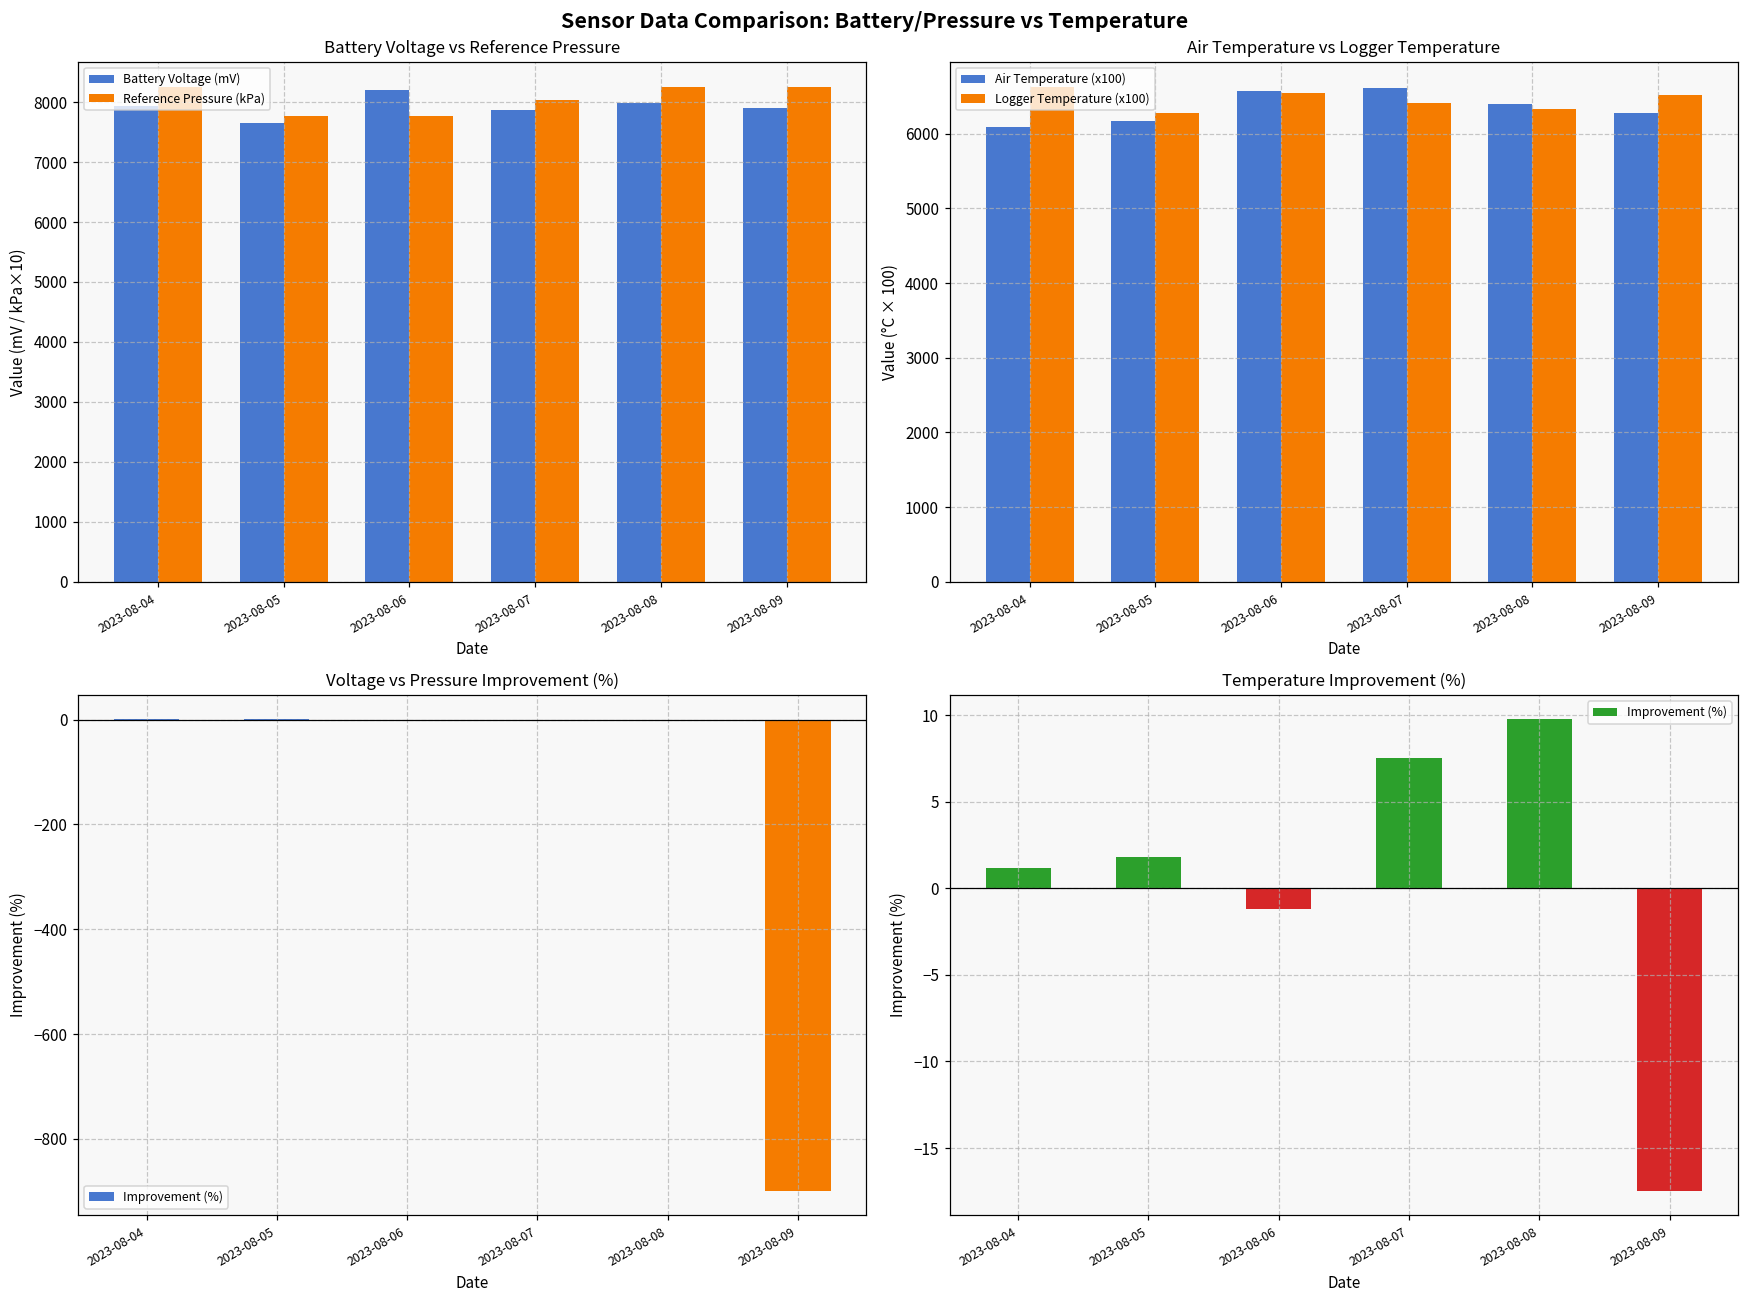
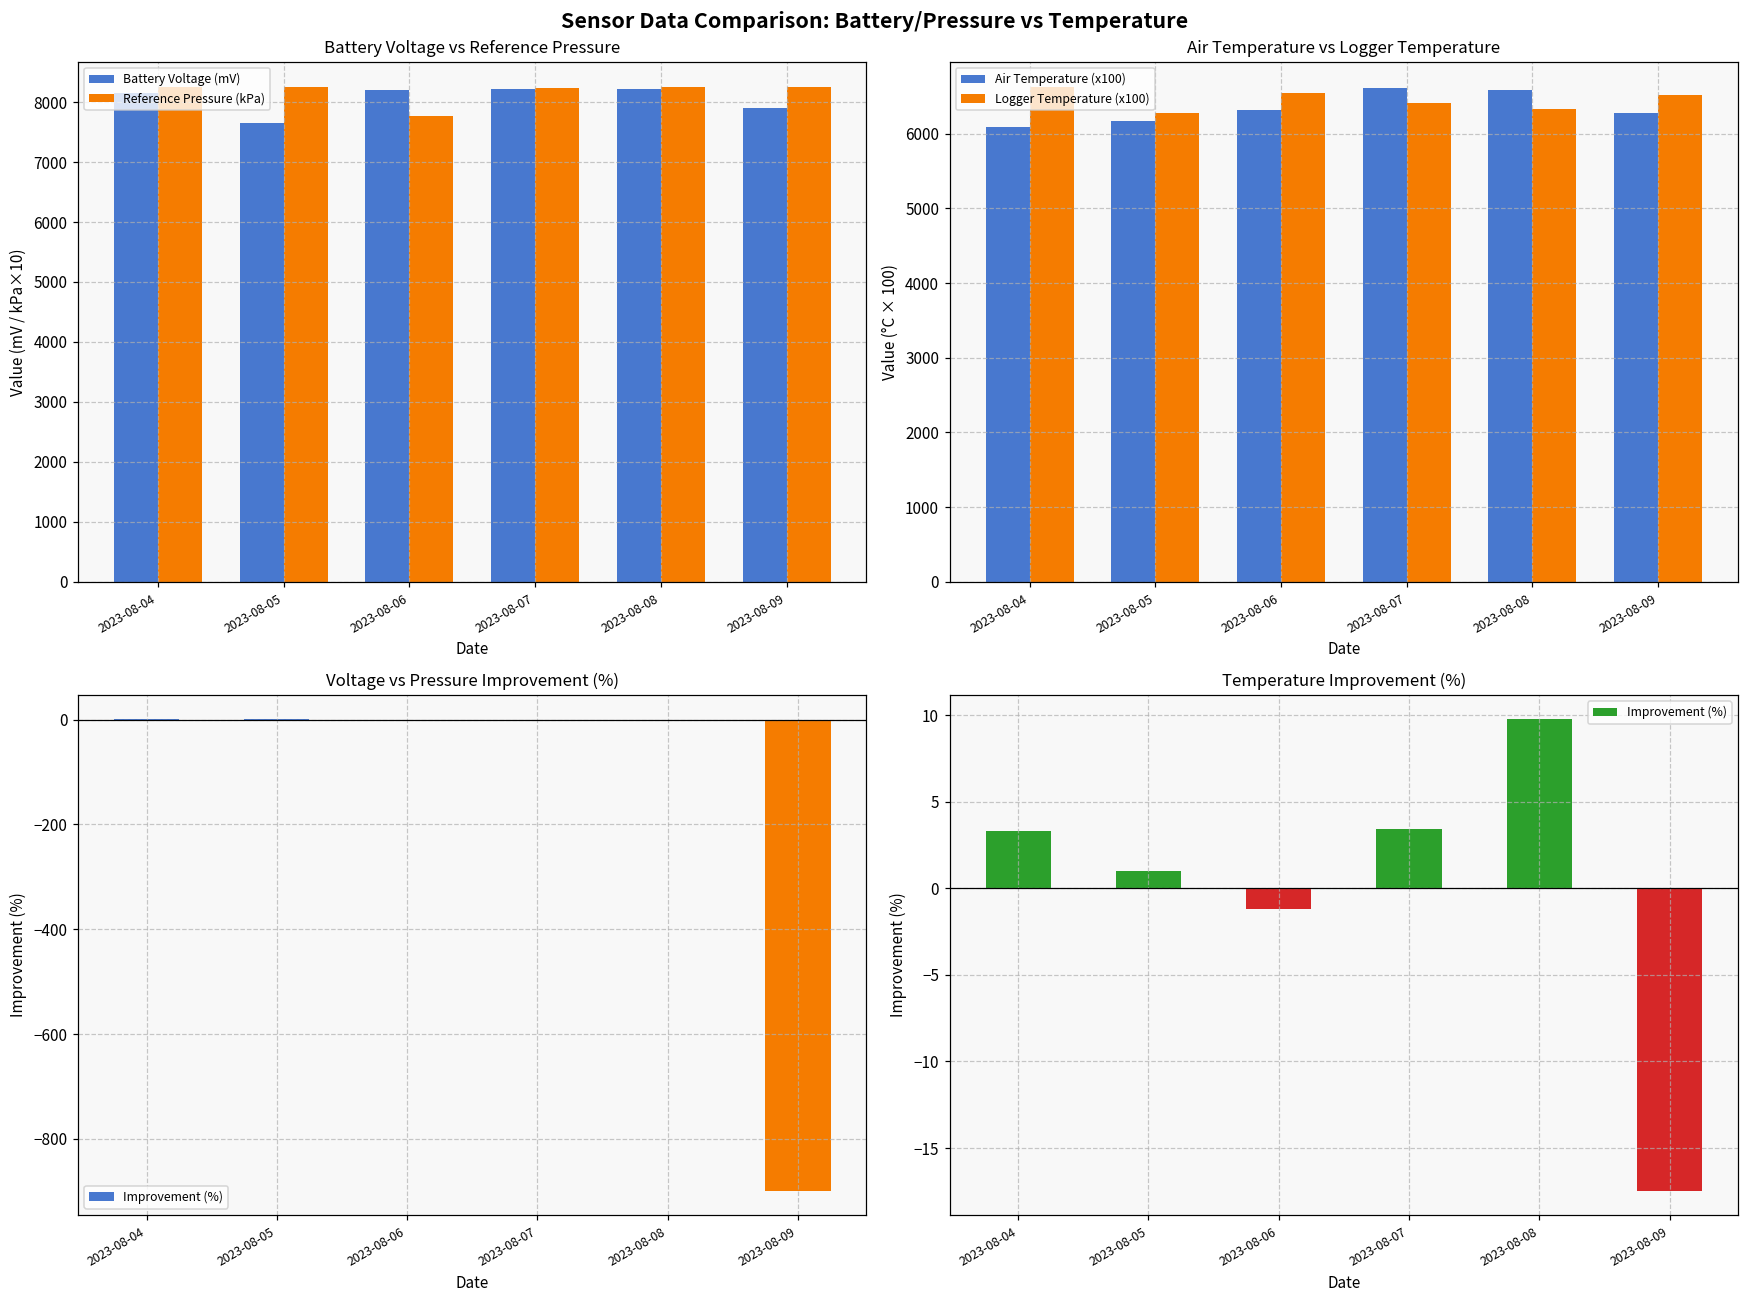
Battery Voltage vs Reference Pressure, Battery Voltage (mV), 2023-08-04: 7900 -> 8200
Battery Voltage vs Reference Pressure, Reference Pressure (kPa), 2023-08-05: 7800 -> 8200
Battery Voltage vs Reference Pressure, Battery Voltage (mV), 2023-08-07: 7900 -> 8200
Battery Voltage vs Reference Pressure, Reference Pressure (kPa), 2023-08-07: 8000 -> 8200
Battery Voltage vs Reference Pressure, Battery Voltage (mV), 2023-08-08: 8000 -> 8200
Air Temperature vs Logger Temperature, Air Temperature (x100), 2023-08-06: 6600 -> 6300
Air Temperature vs Logger Temperature, Air Temperature (x100), 2023-08-08: 6400 -> 6600
Temperature Improvement (%), 2023-08-04: 1.2 -> 3.3
Temperature Improvement (%), 2023-08-05: 1.8 -> 1.0
Temperature Improvement (%), 2023-08-07: 7.5 -> 3.4
